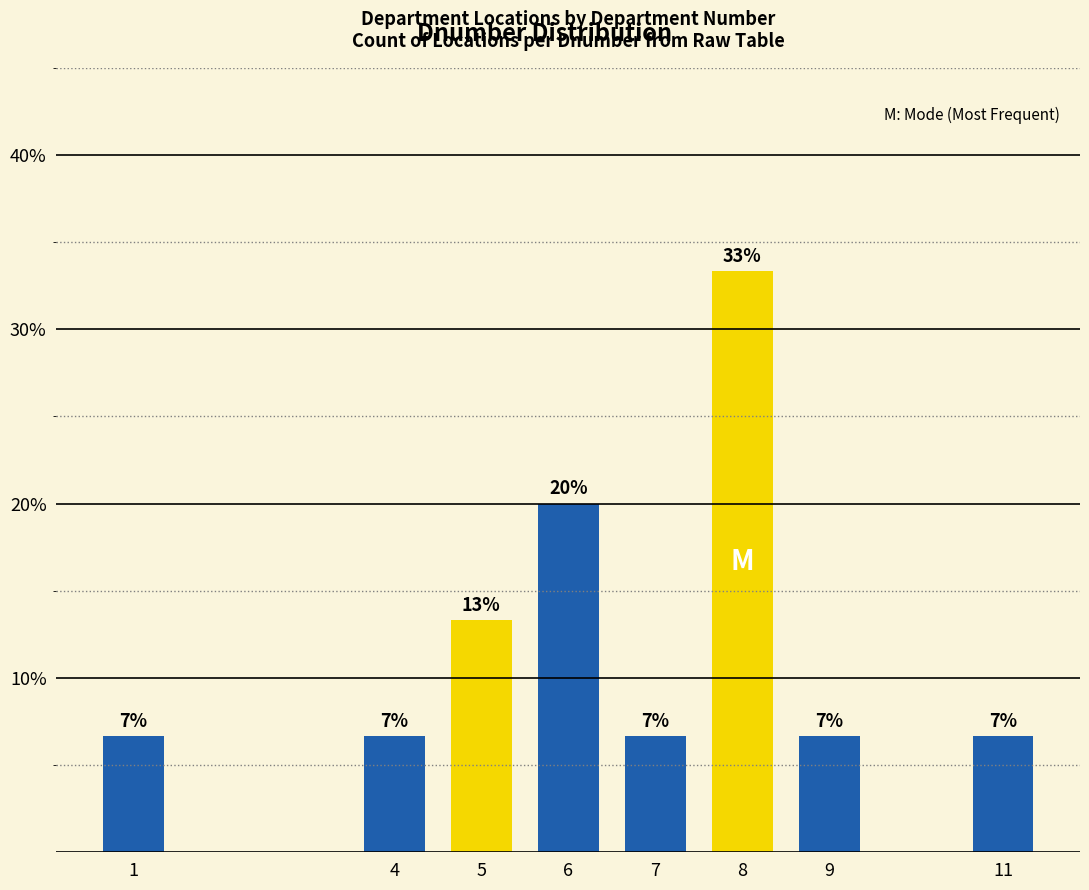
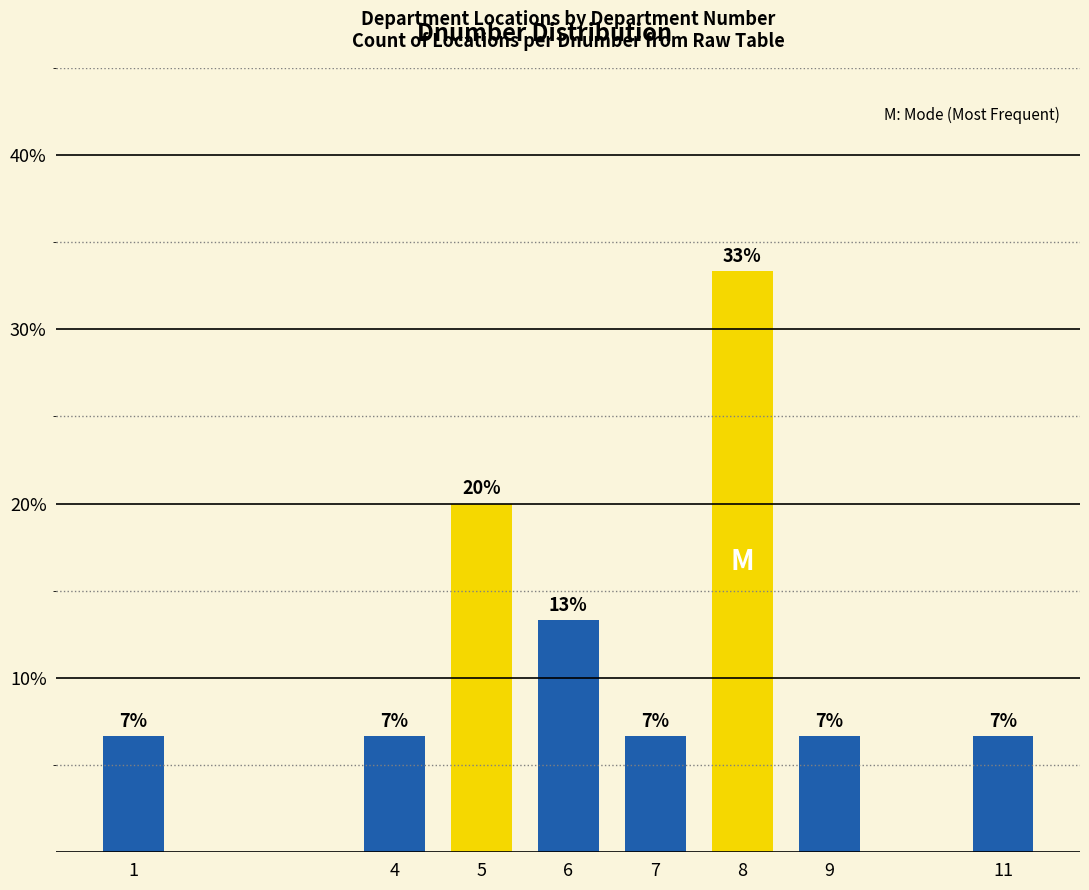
5: 13% -> 20%
6: 20% -> 13%
